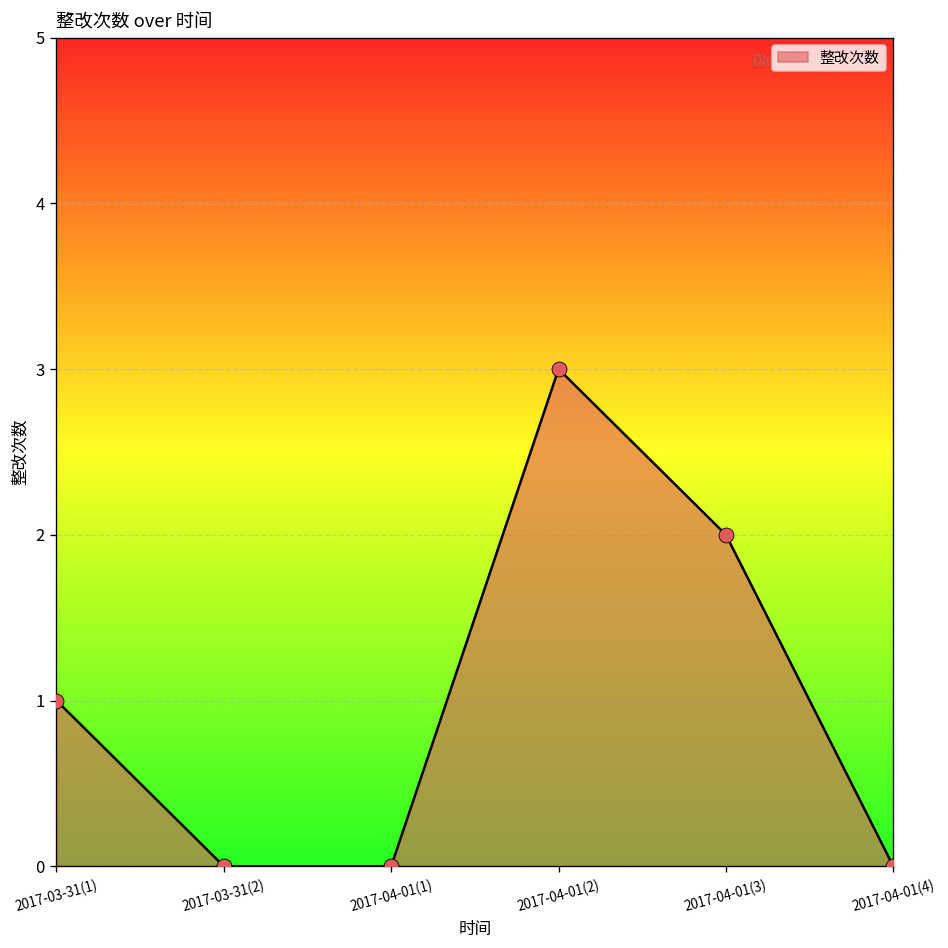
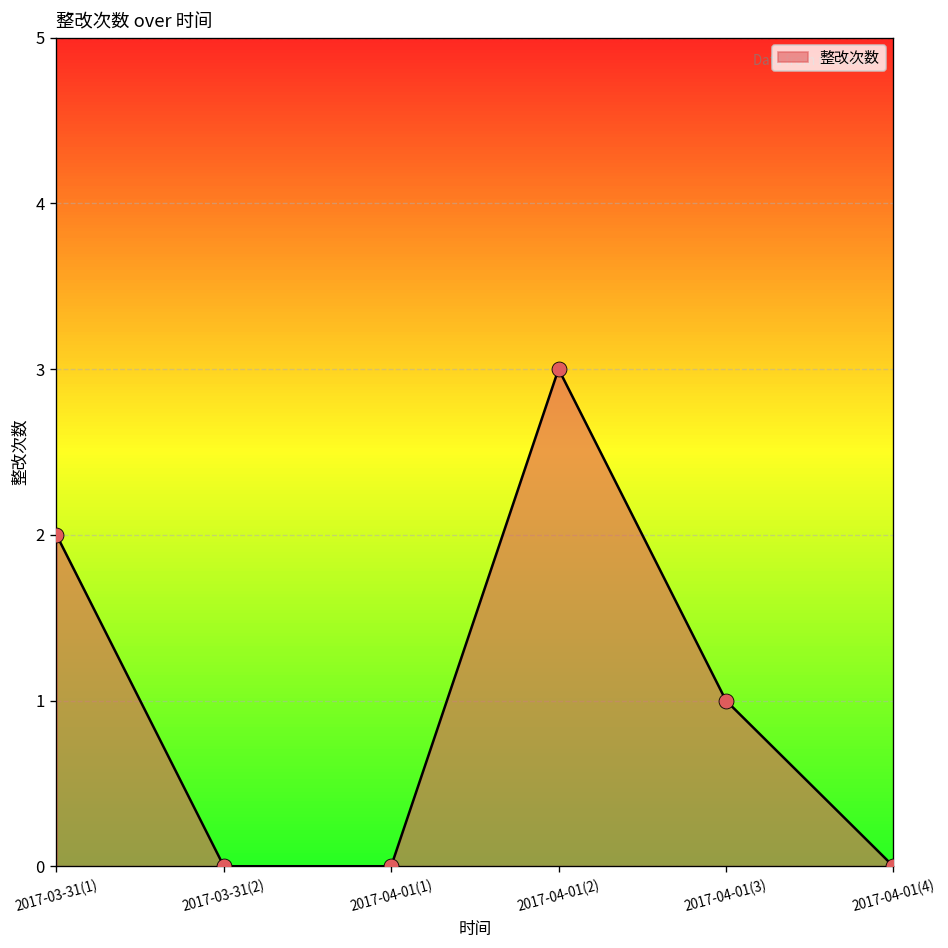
2017-03-31(1): 1 -> 2
2017-04-01(3): 2 -> 1
